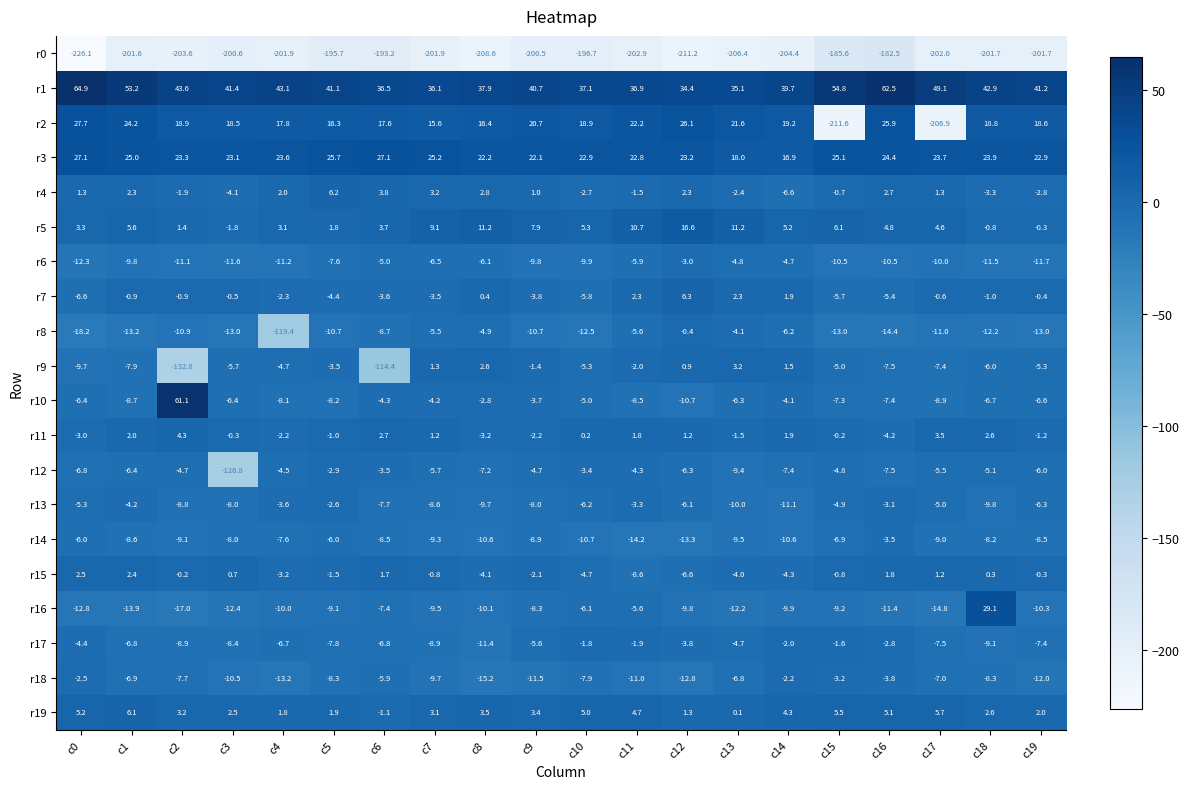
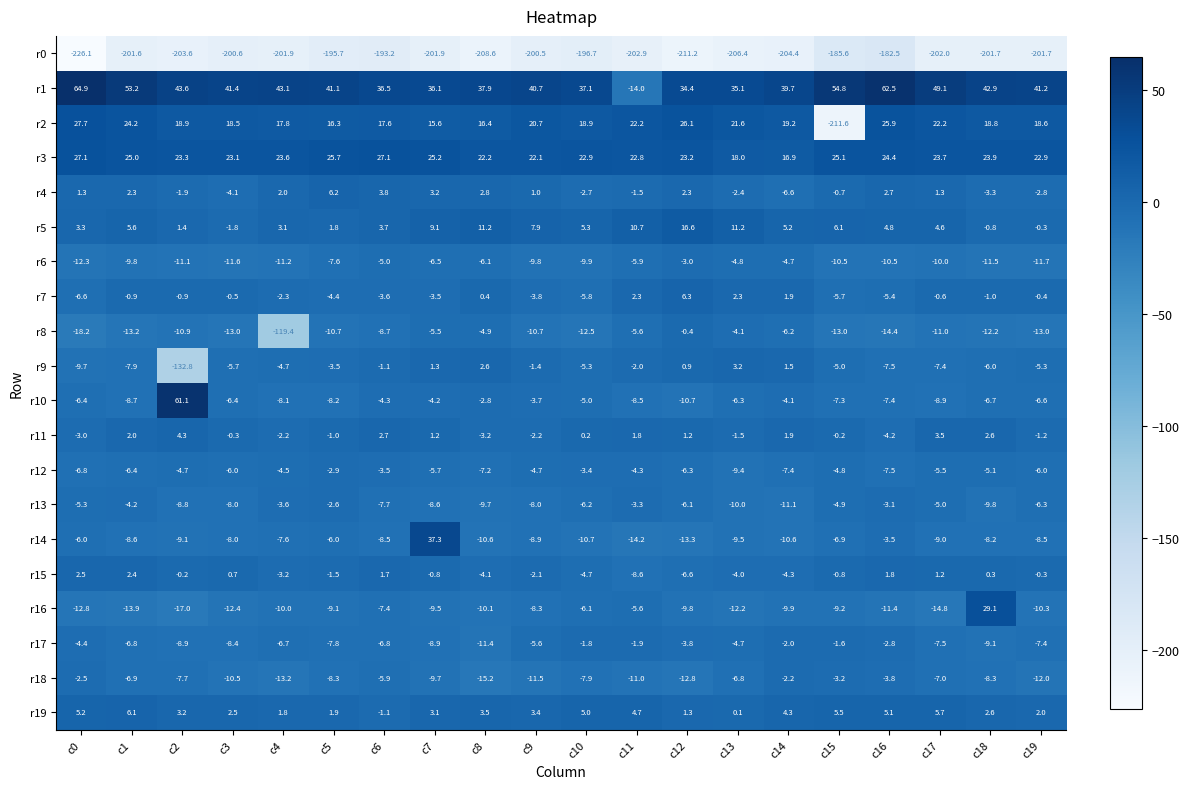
r1, c11: 36.9 -> -14.0
r2, c17: -206.9 -> 22.2
r9, c6: -114.4 -> -1.1
r12, c3: -126.8 -> -6.0
r14, c7: -9.3 -> 37.3
